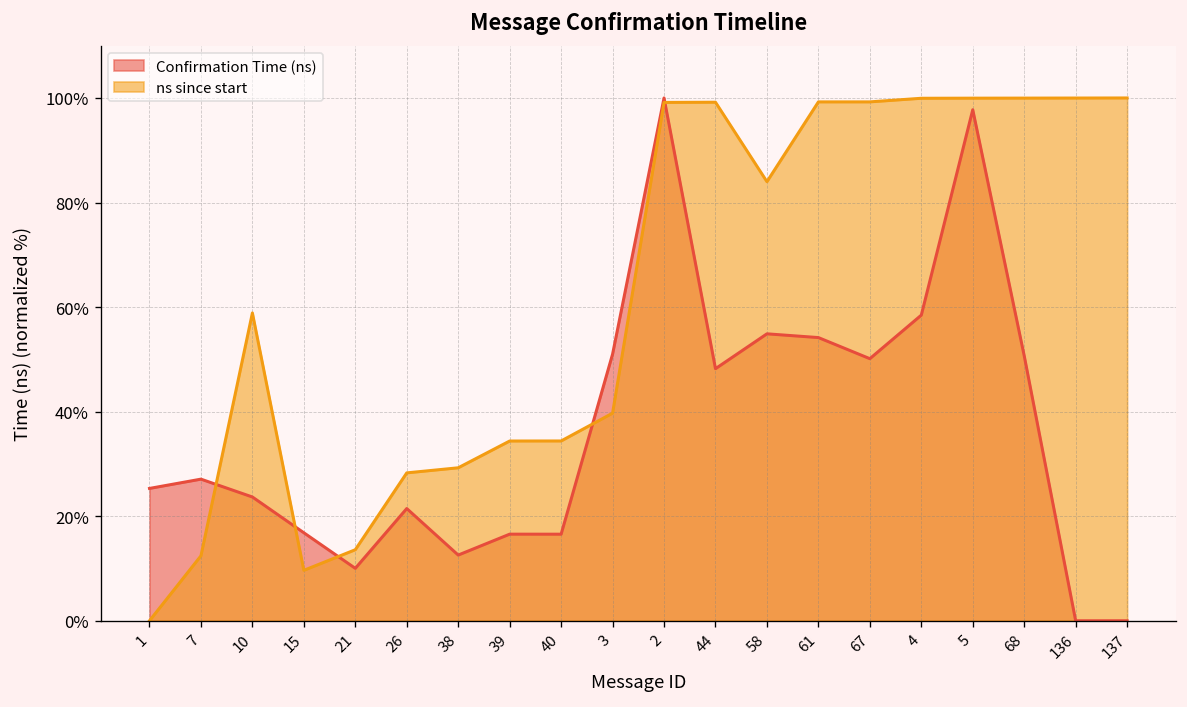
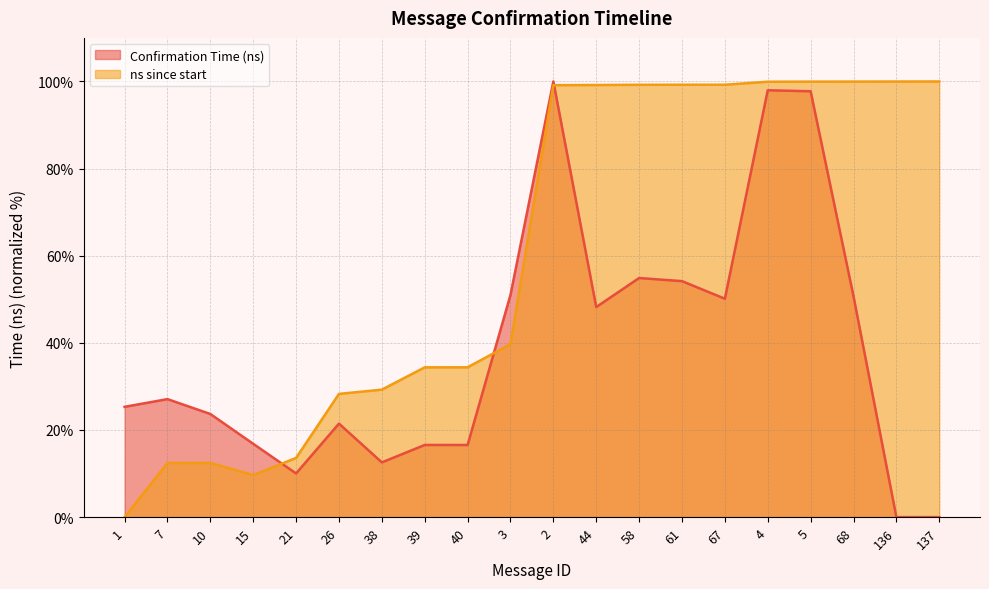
ns since start, 10: 59% -> 12%
ns since start, 58: 84% -> 99%
Confirmation Time (ns), 4: 58% -> 98%
